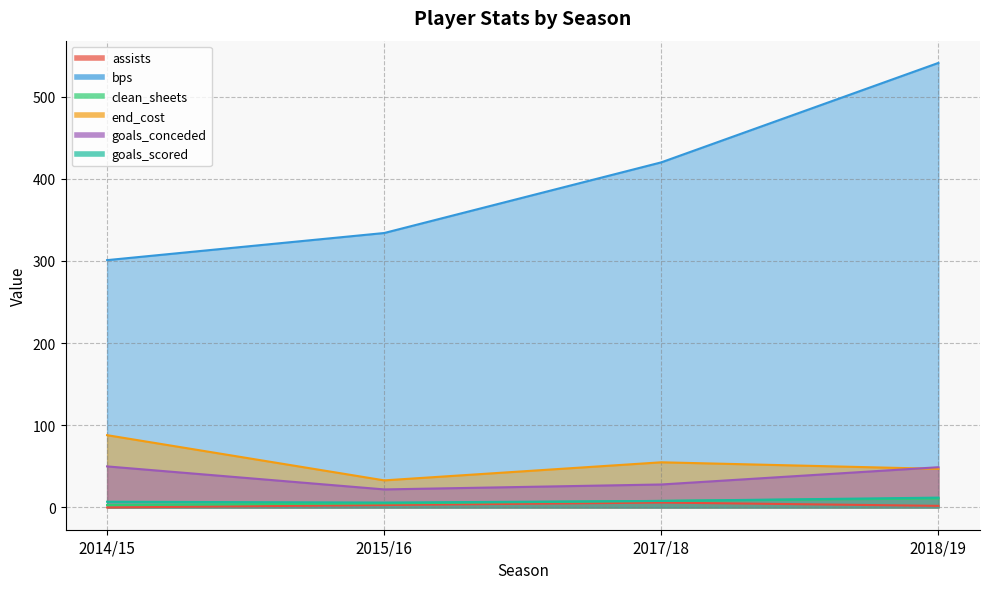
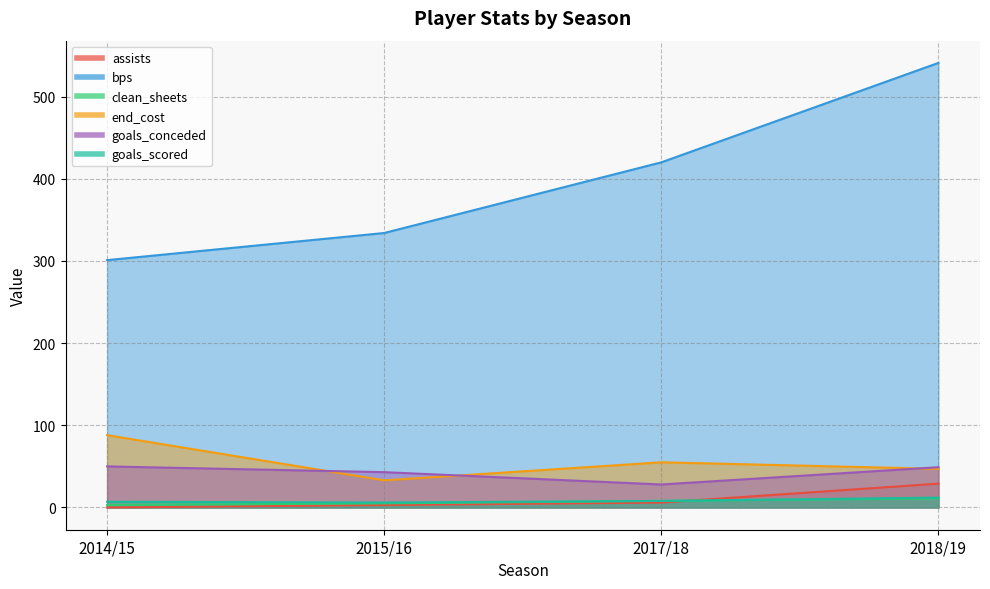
goals_conceded, 2015/16: 20 -> 40
assists, 2018/19: 0 -> 30
